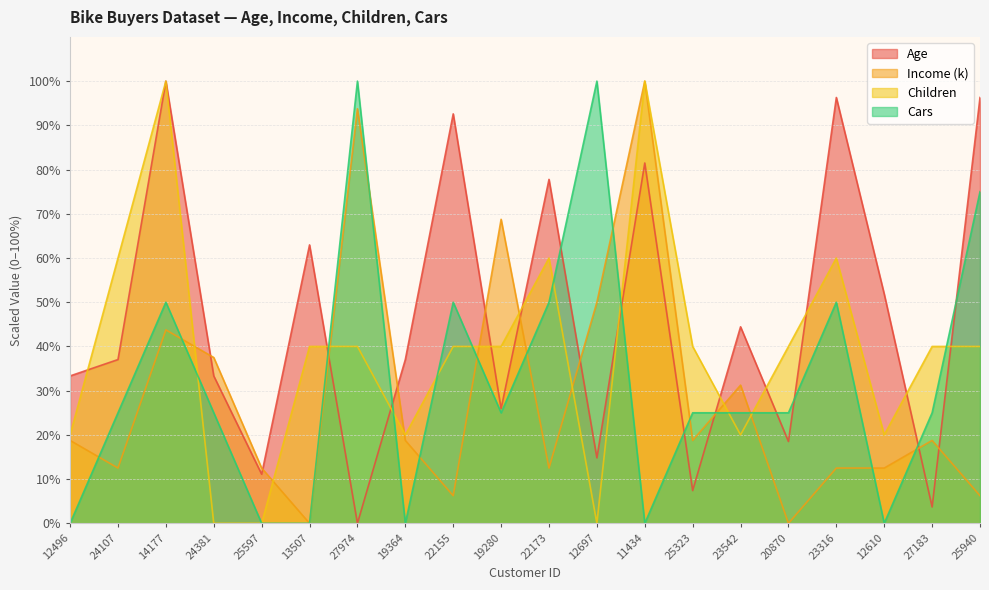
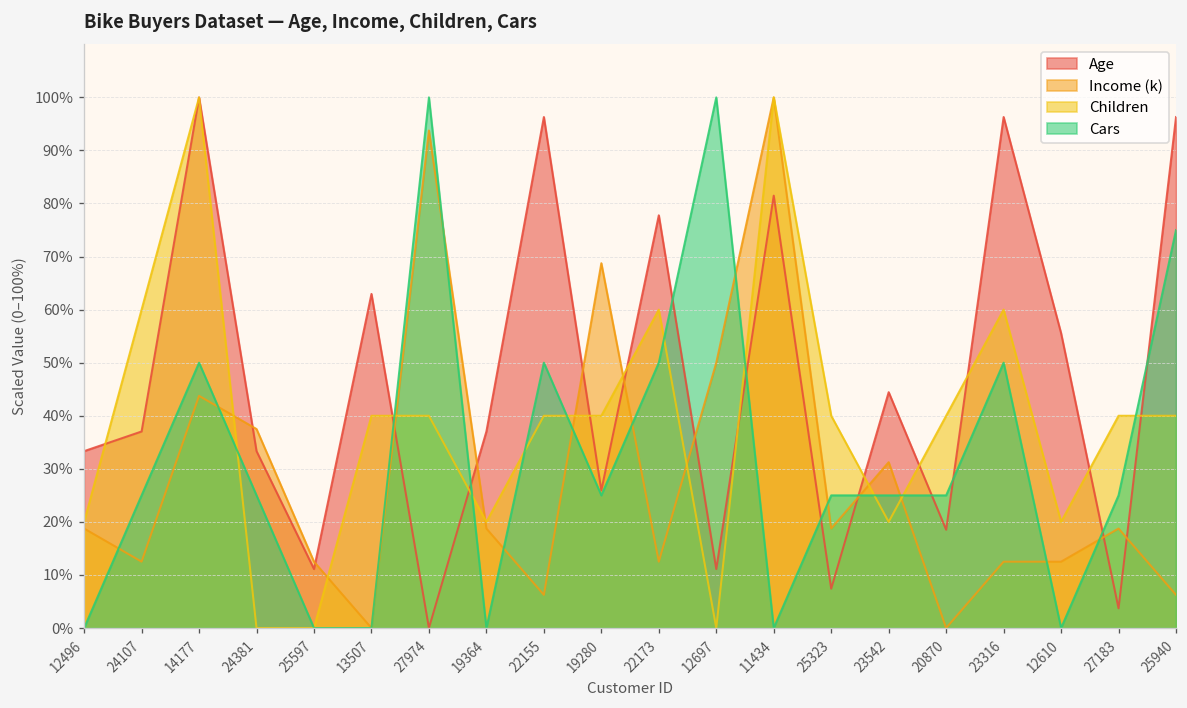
Age, 22155: 93% -> 96%
Age, 12697: 15% -> 11%
Age, 12610: 52% -> 56%
